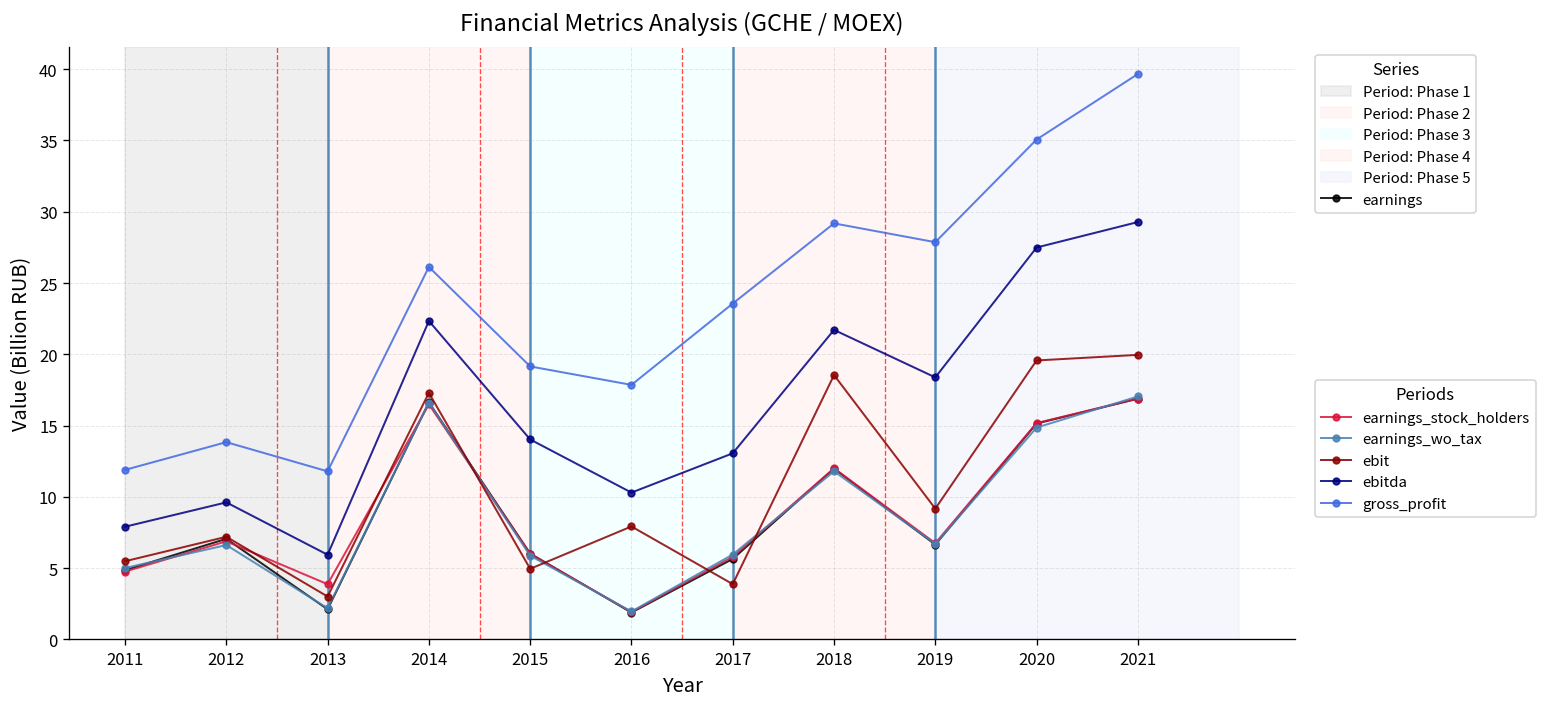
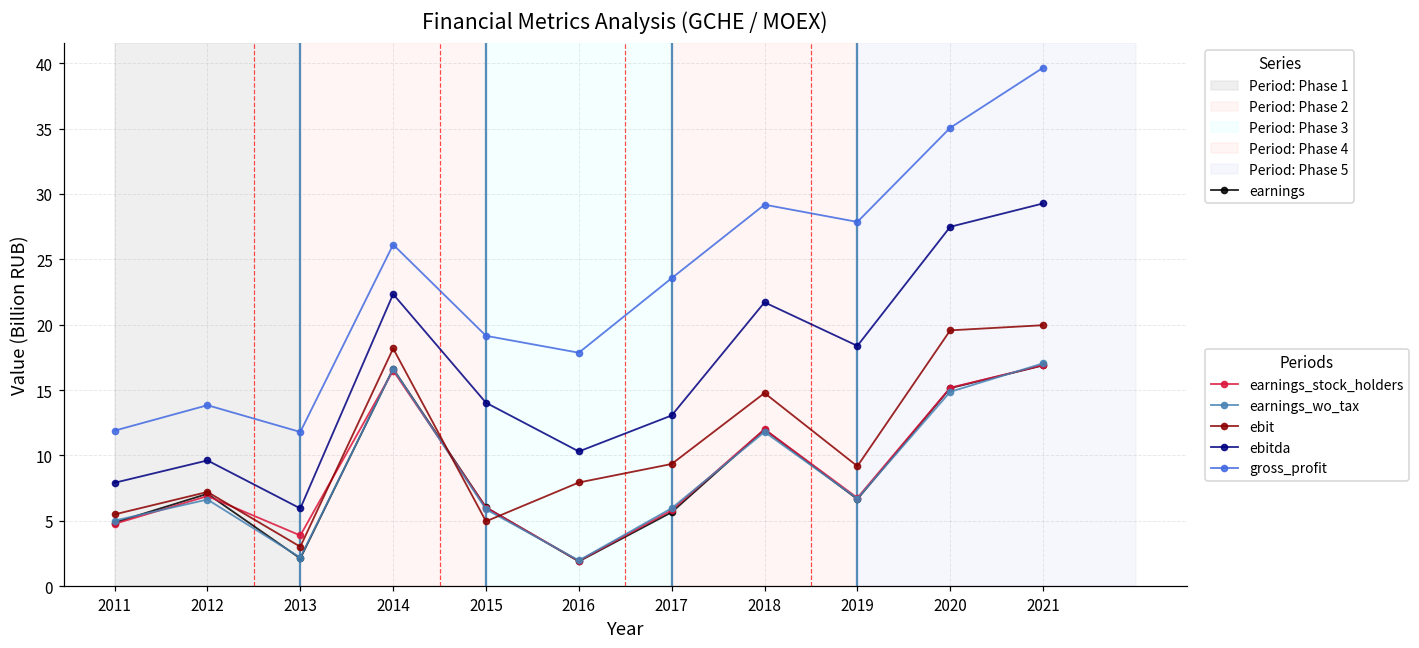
ebit, 2014: 17.3 -> 18.2
ebit, 2017: 3.9 -> 9.3
ebit, 2018: 18.5 -> 14.8
